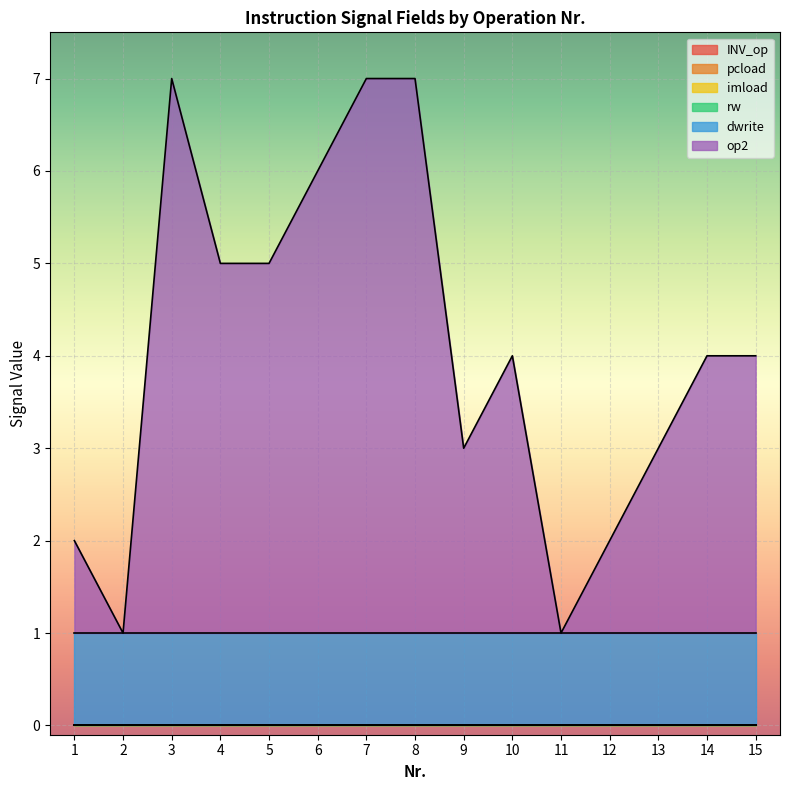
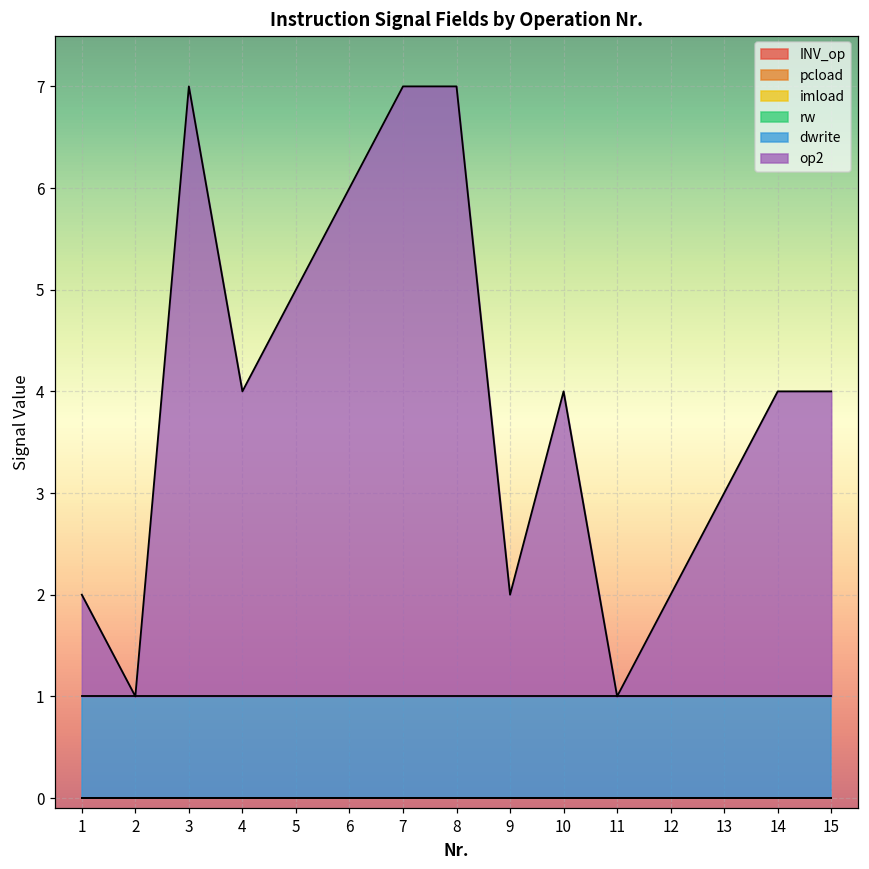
op2, 4: 5.0 -> 4.0
op2, 9: 3.0 -> 2.0
